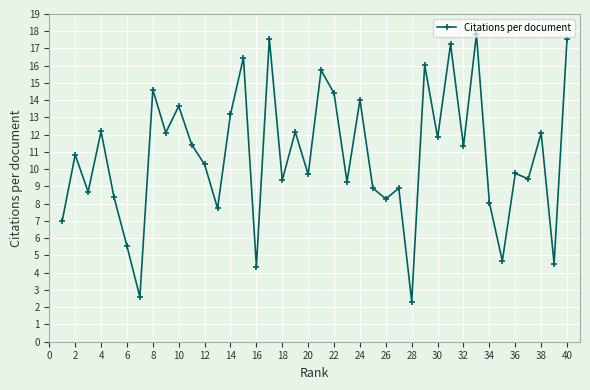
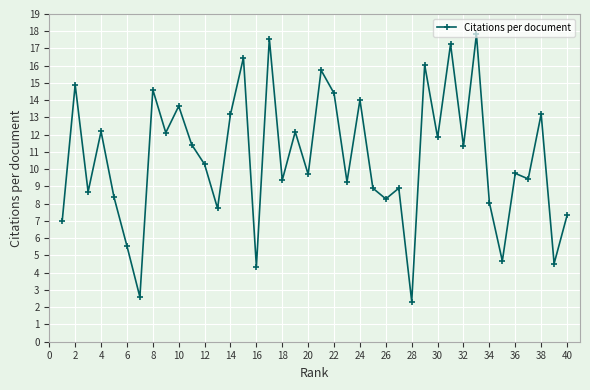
2: 10.8 -> 14.9
38: 12.1 -> 13.2
40: 17.6 -> 7.3
